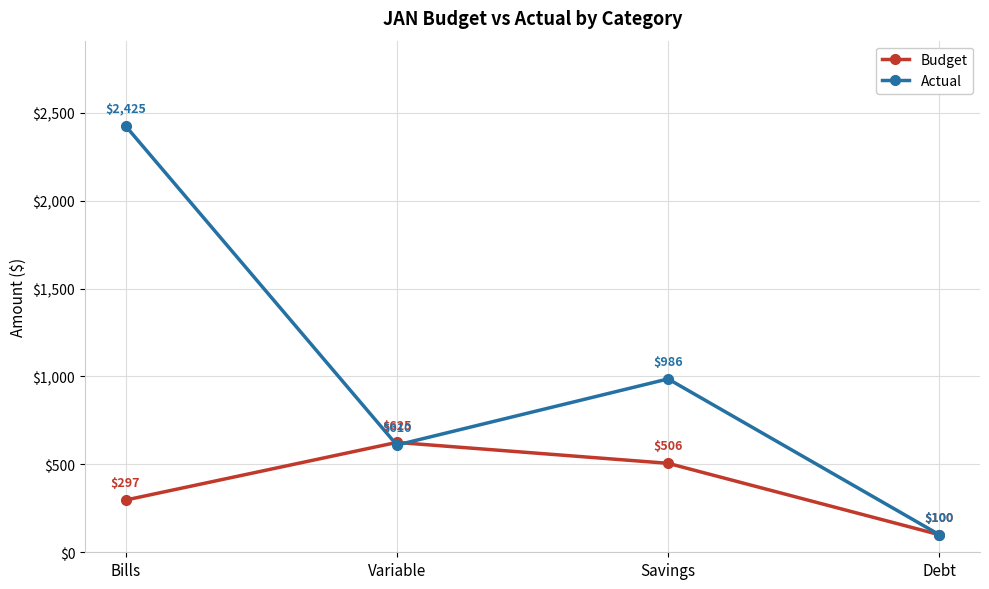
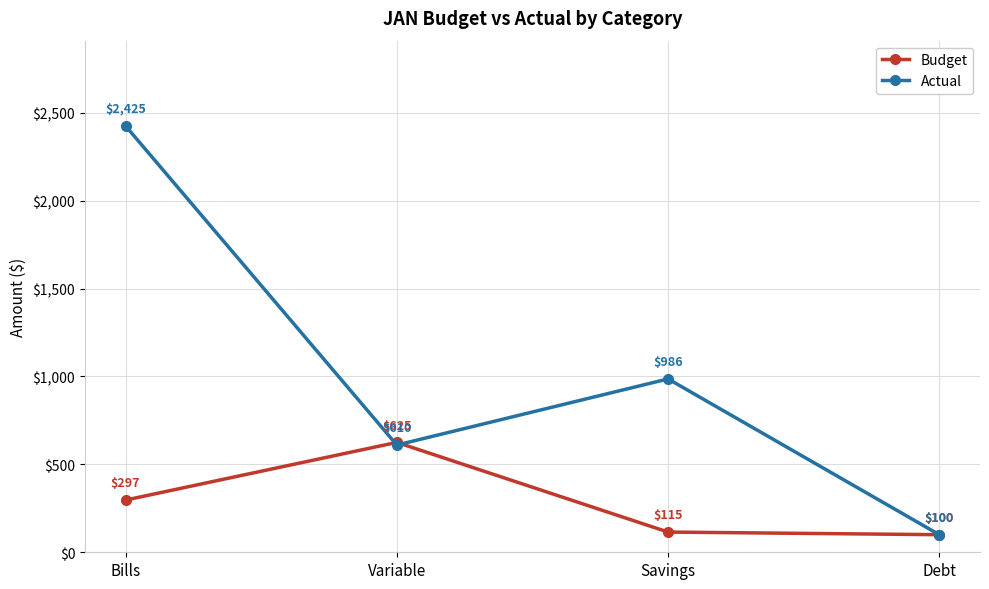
Budget, Savings: $506 -> $115
